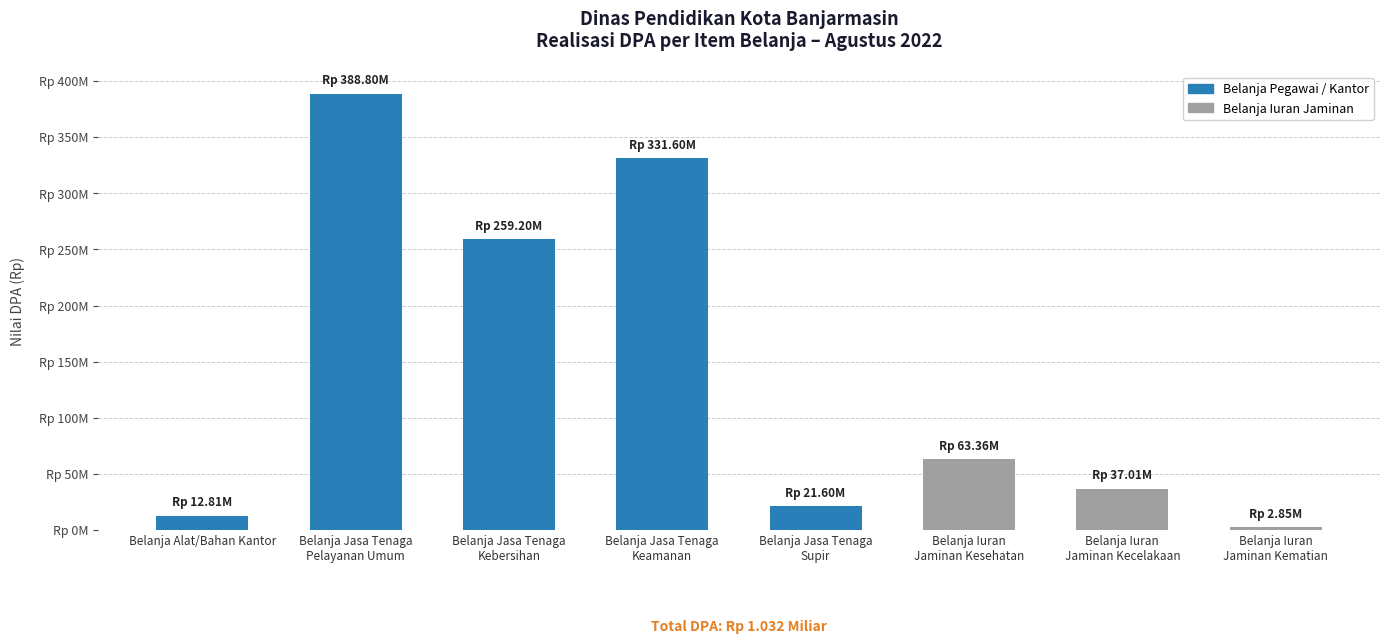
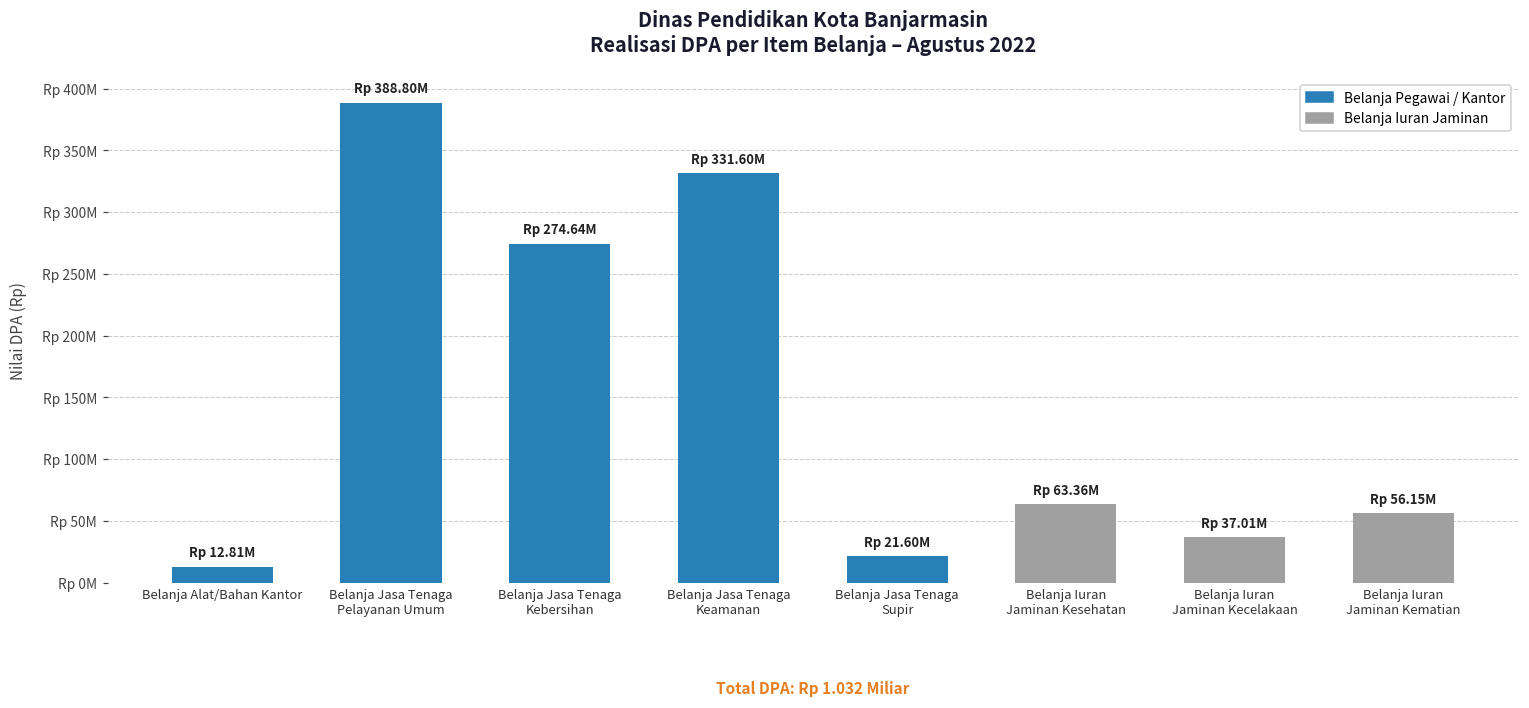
Belanja Jasa Tenaga Kebersihan: 259.20M -> 274.64M
Belanja Iuran Jaminan Kematian: 2.85M -> 56.15M
